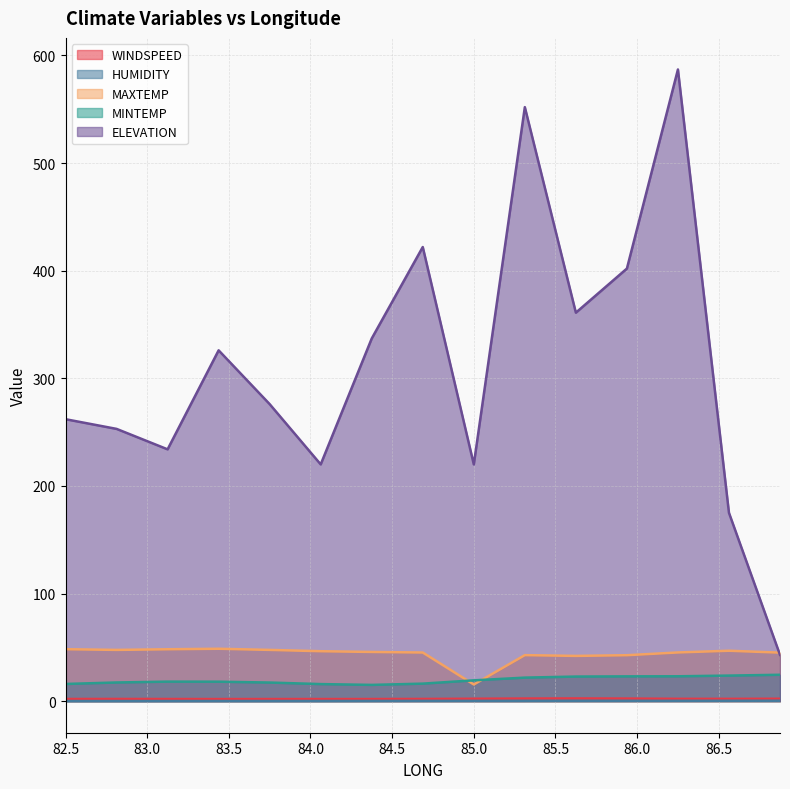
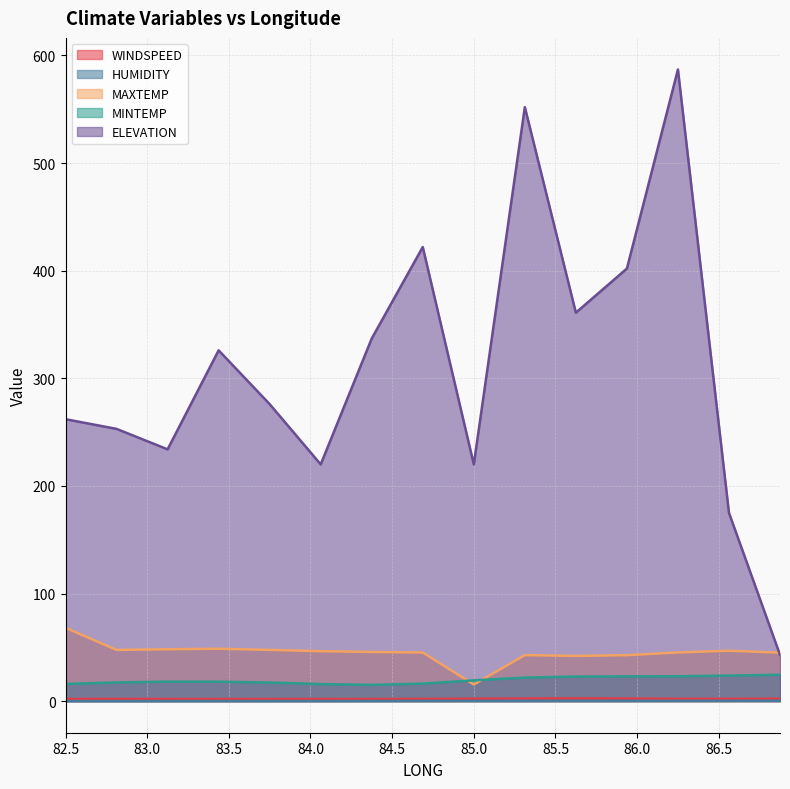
MAXTEMP, 82.5: 48 -> 68
